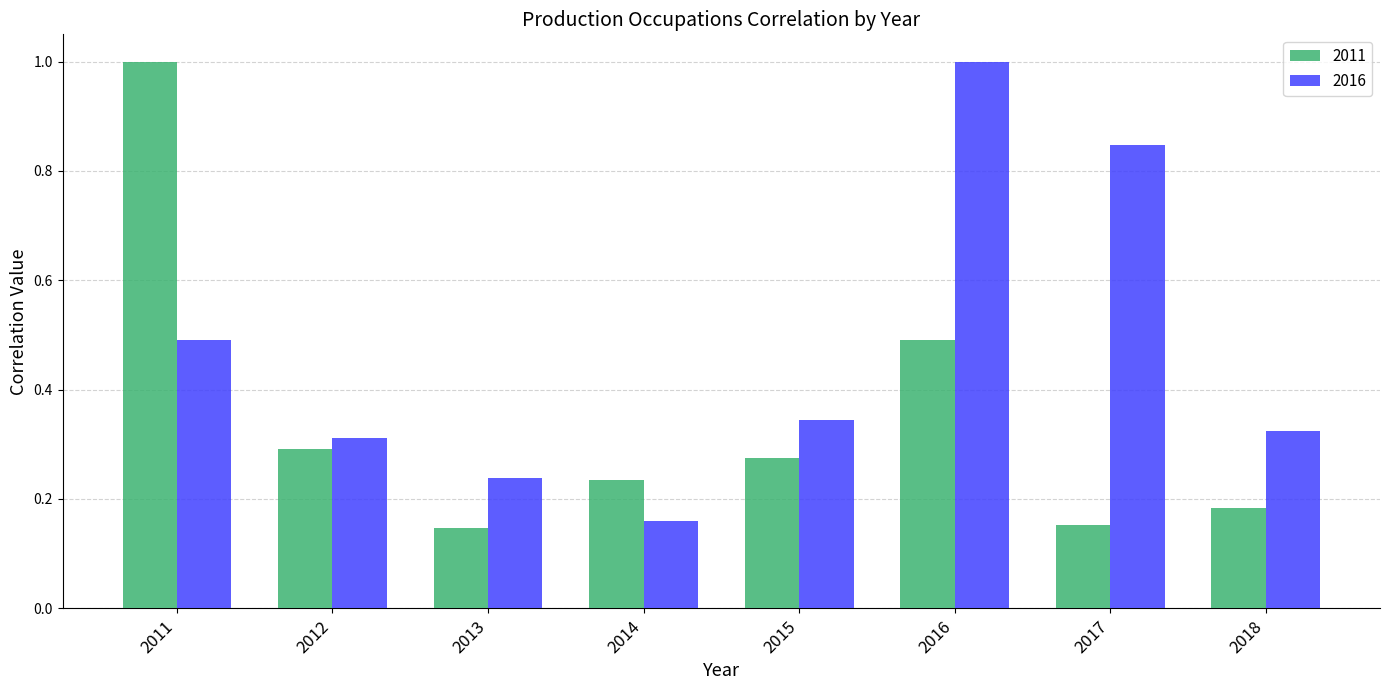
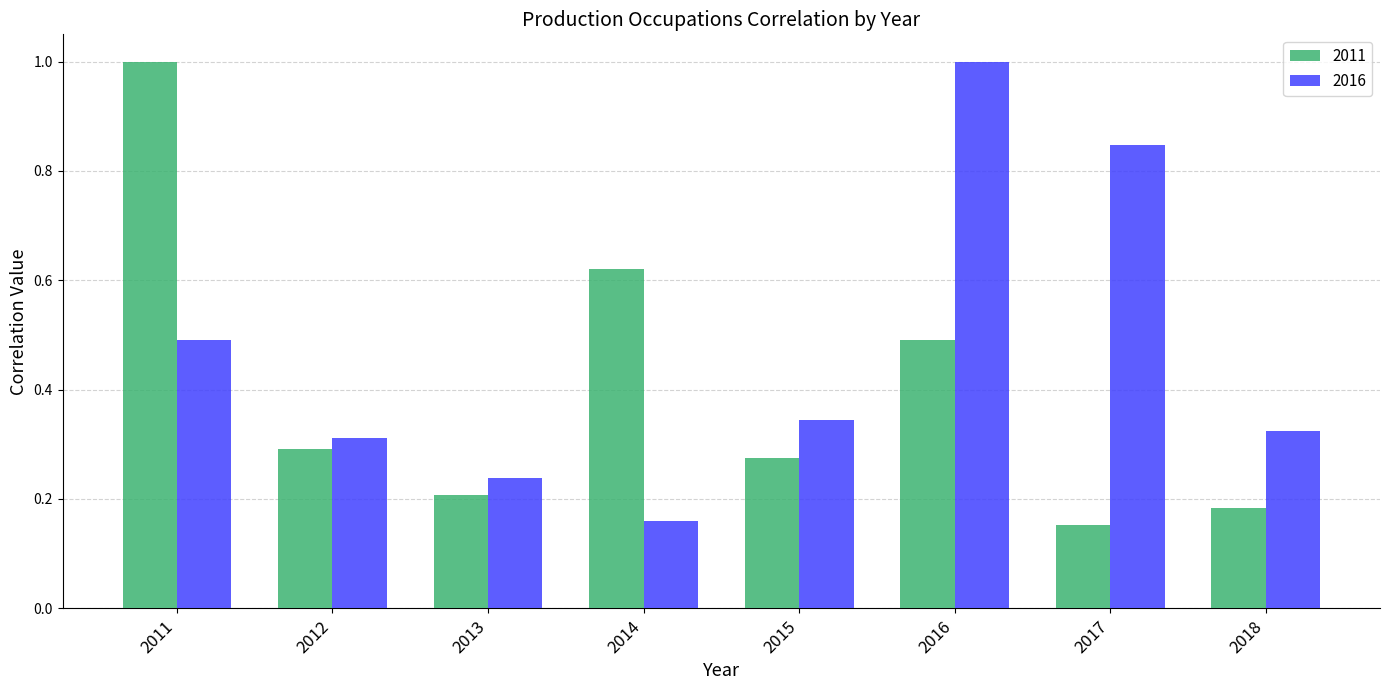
2011, 2013: 0.15 -> 0.21
2011, 2014: 0.24 -> 0.62
